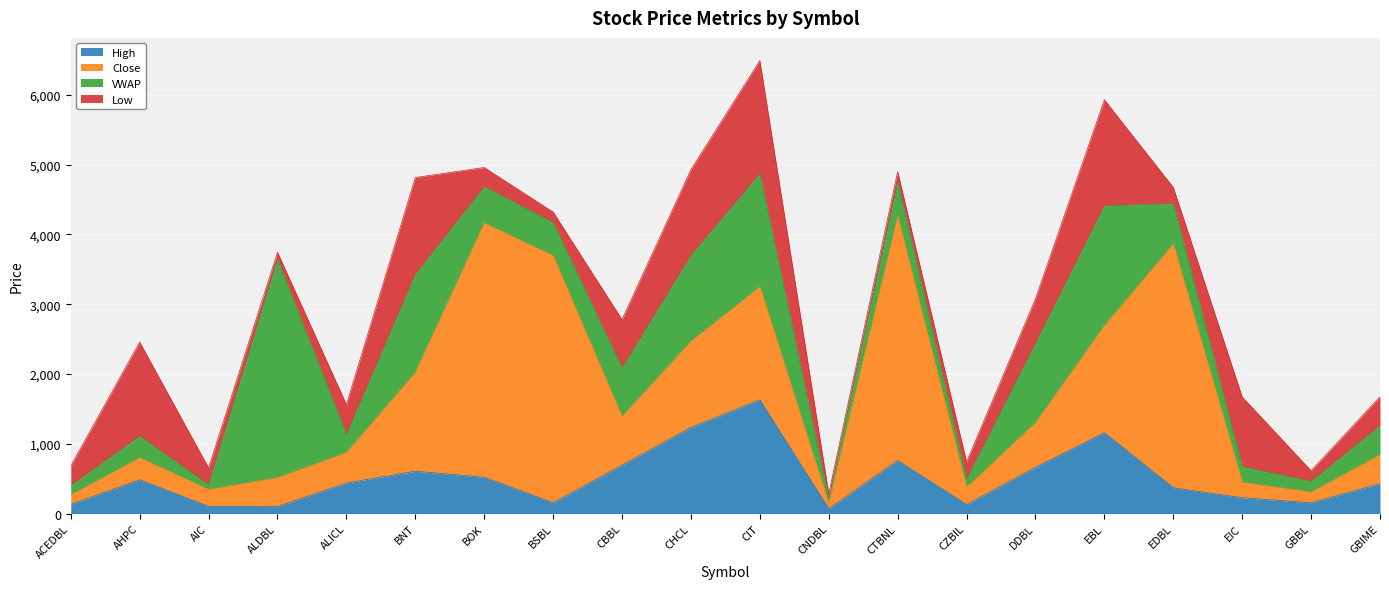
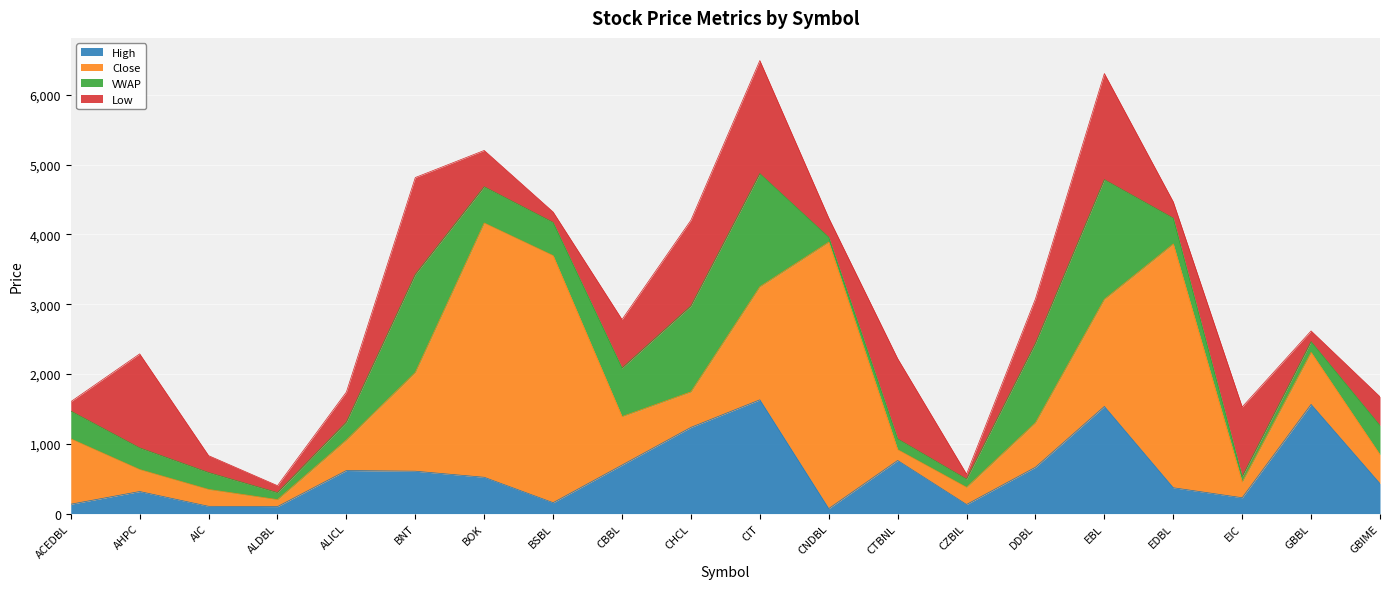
Close, ACEDBL: 100 -> 900
VWAP, ACEDBL: 100 -> 400
Low, ACEDBL: 300 -> 100
High, AHPC: 500 -> 300
VWAP, AIC: 100 -> 200
Close, ALDBL: 400 -> 100
VWAP, ALDBL: 3,100 -> 100
High, ALICL: 400 -> 600
Low, BOK: 300 -> 500
Close, CHCL: 1,200 -> 500
Close, CNDBL: 100 -> 3,800
Low, CNDBL: 100 -> 300
Close, CTBNL: 3,500 -> 200
VWAP, CTBNL: 500 -> 200
Low, CTBNL: 200 -> 1,200
Low, CZBIL: 200 -> 100
High, EBL: 1,200 -> 1,500
VWAP, EDBL: 600 -> 400
VWAP, EIC: 200 -> 100
High, GBBL: 200 -> 1,600
Close, GBBL: 200 -> 700
